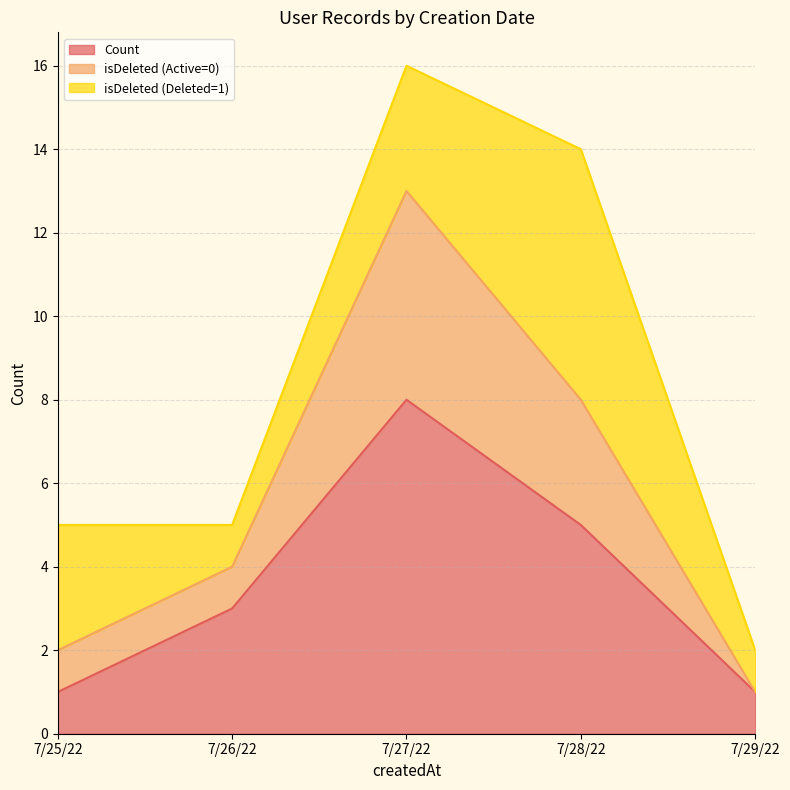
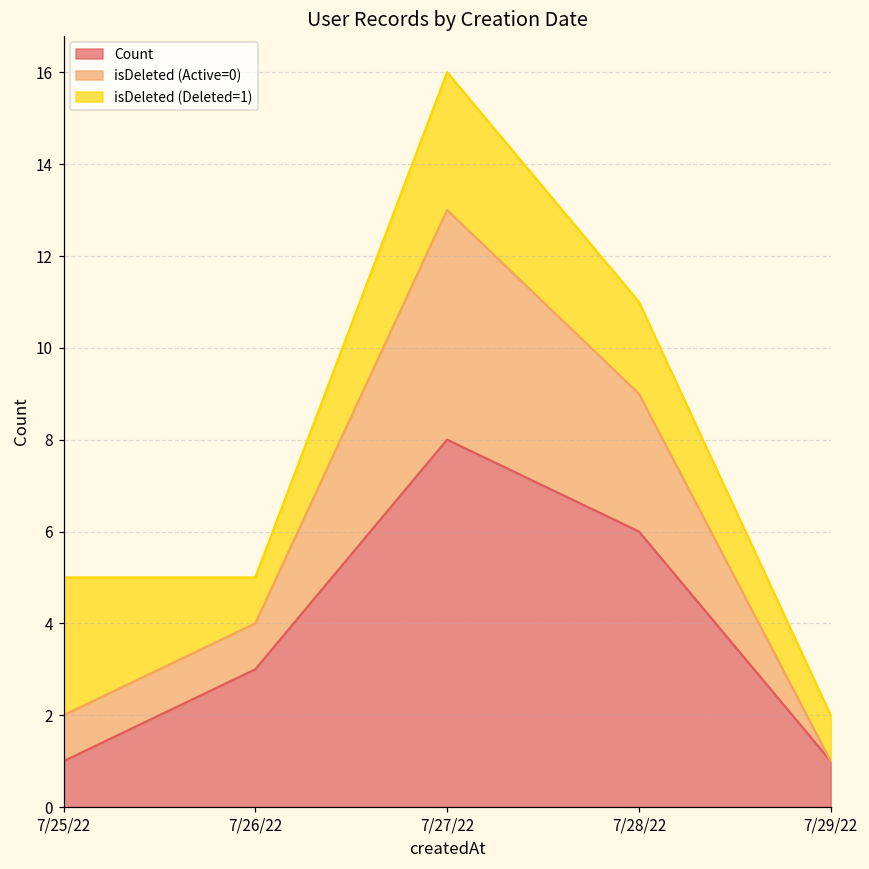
Count, 7/28/22: 5 -> 6
isDeleted (Deleted=1), 7/28/22: 6 -> 2
